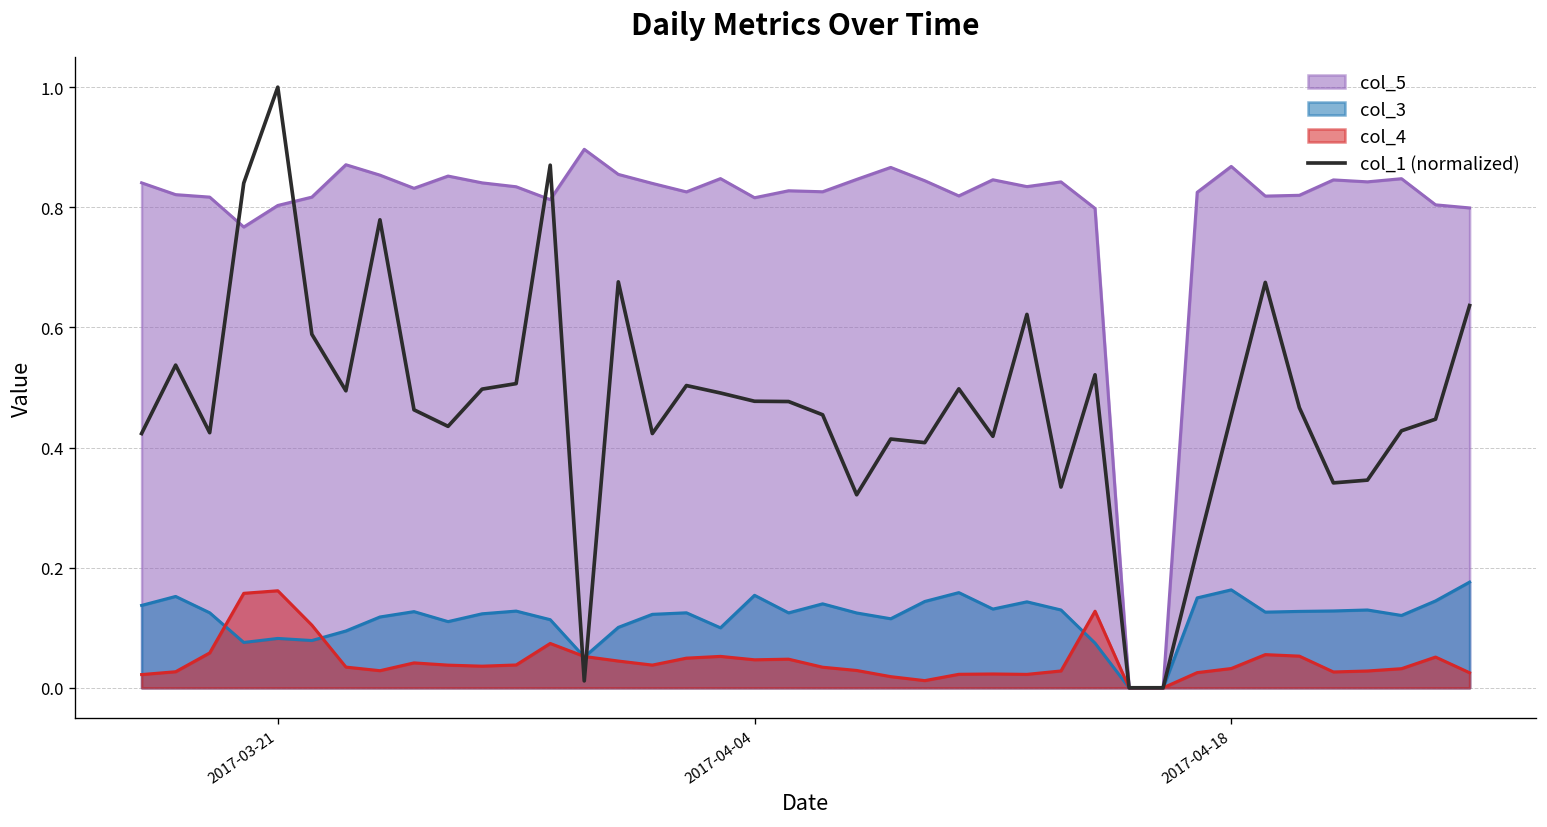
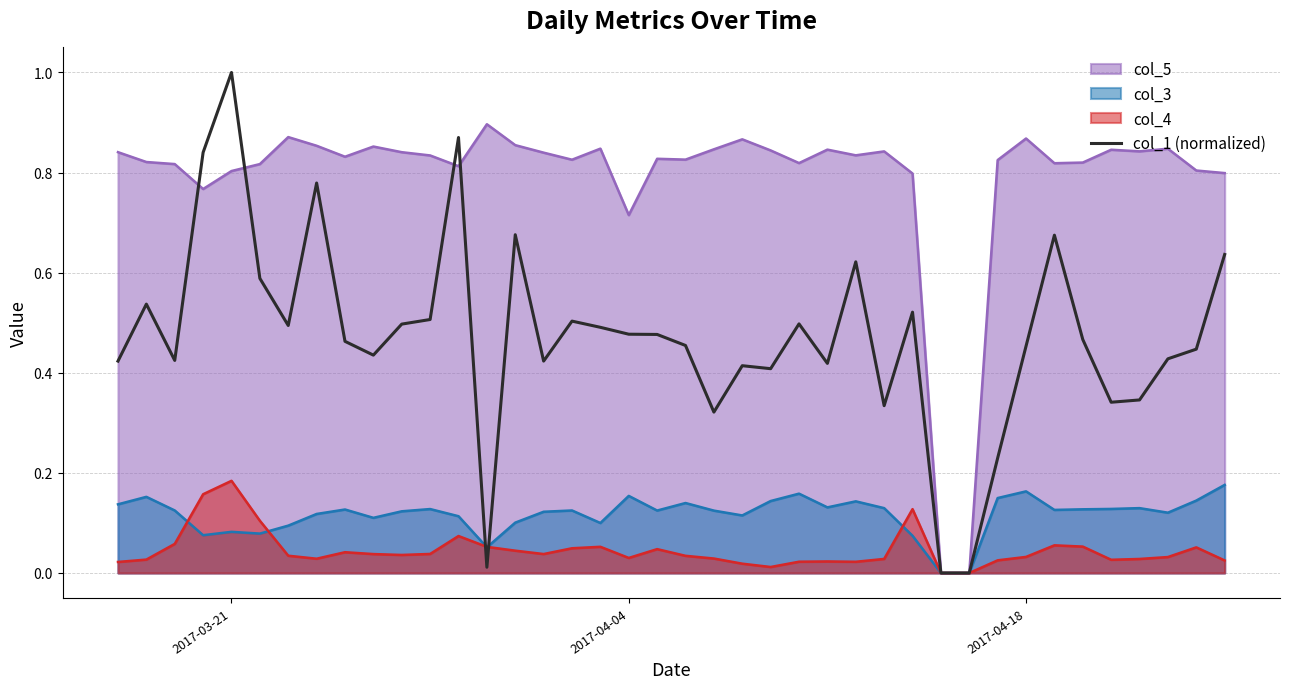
col_4, 2017-03-21: 0.16 -> 0.18
col_5, 2017-04-04: 0.82 -> 0.72
col_4, 2017-04-04: 0.05 -> 0.03
